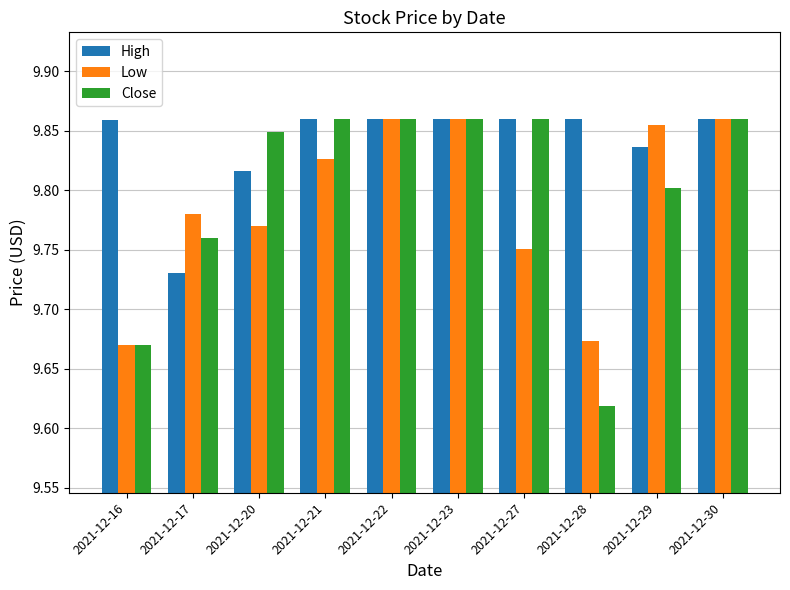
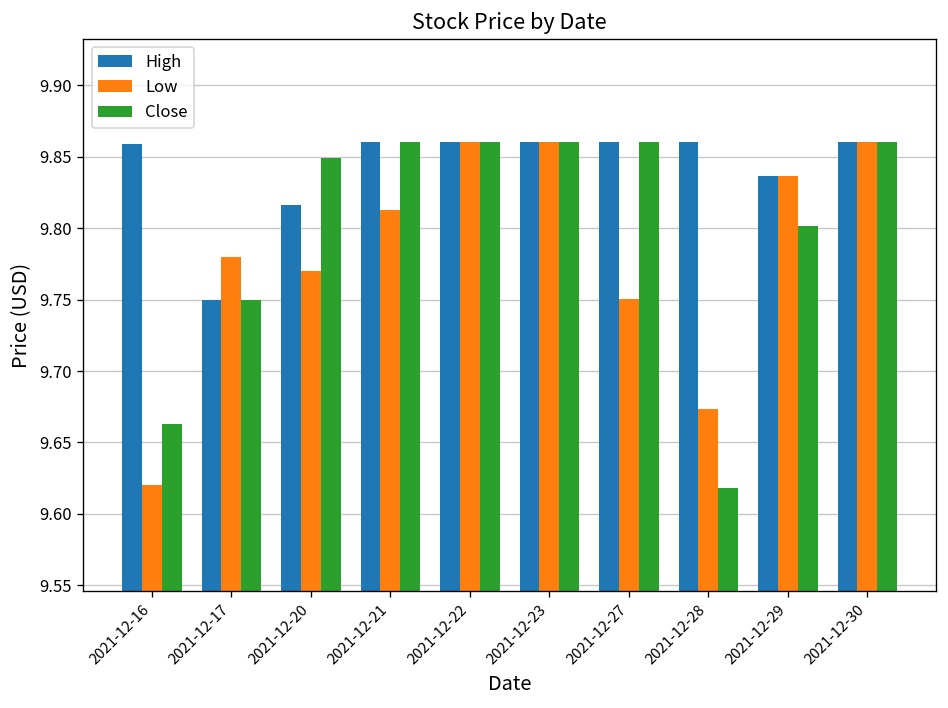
Low, 2021-12-16: 9.670 -> 9.620
Close, 2021-12-16: 9.670 -> 9.663
High, 2021-12-17: 9.73 -> 9.75
Close, 2021-12-17: 9.76 -> 9.75
Low, 2021-12-21: 9.826 -> 9.813
Low, 2021-12-29: 9.855 -> 9.837
